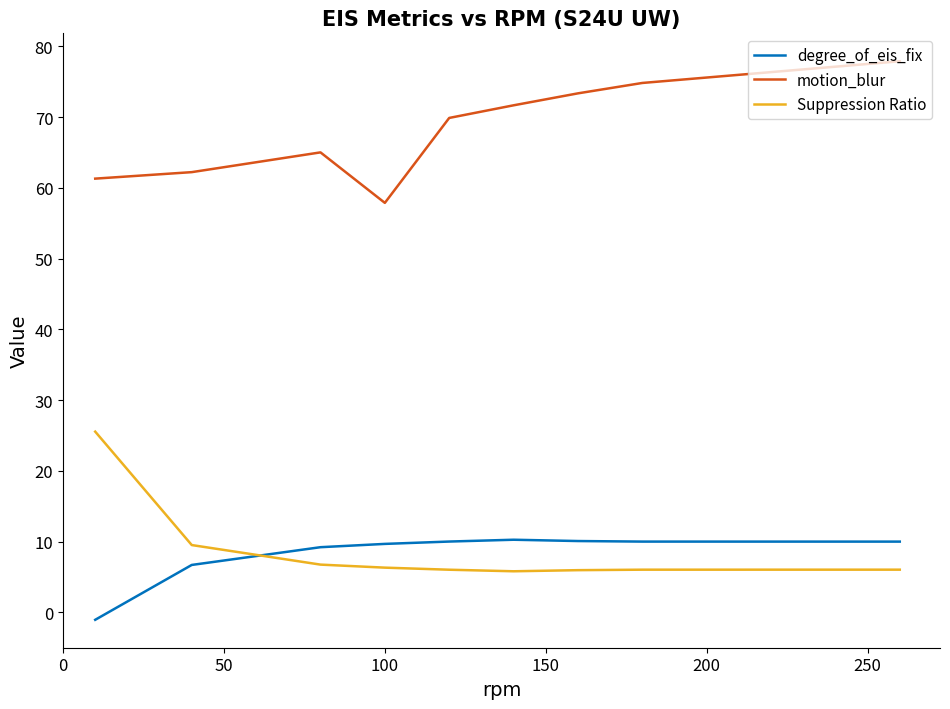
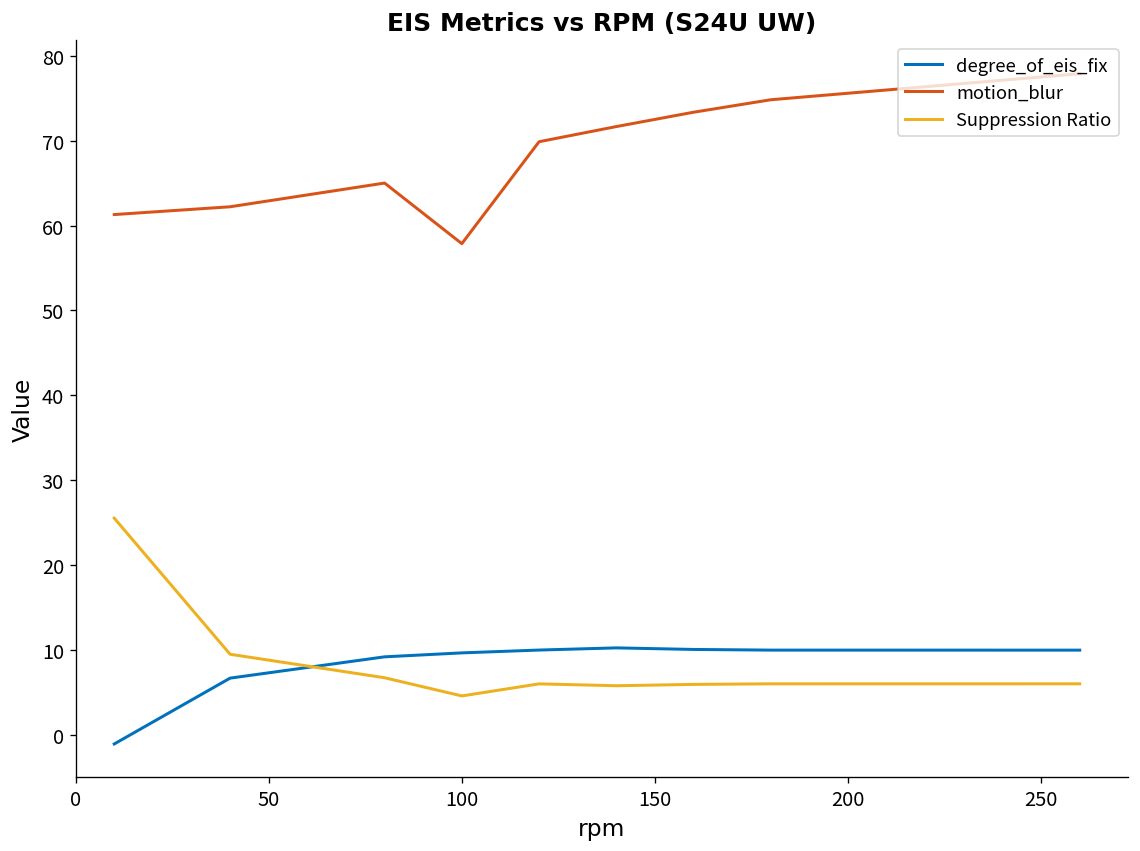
Suppression Ratio, 100: 6 -> 5
